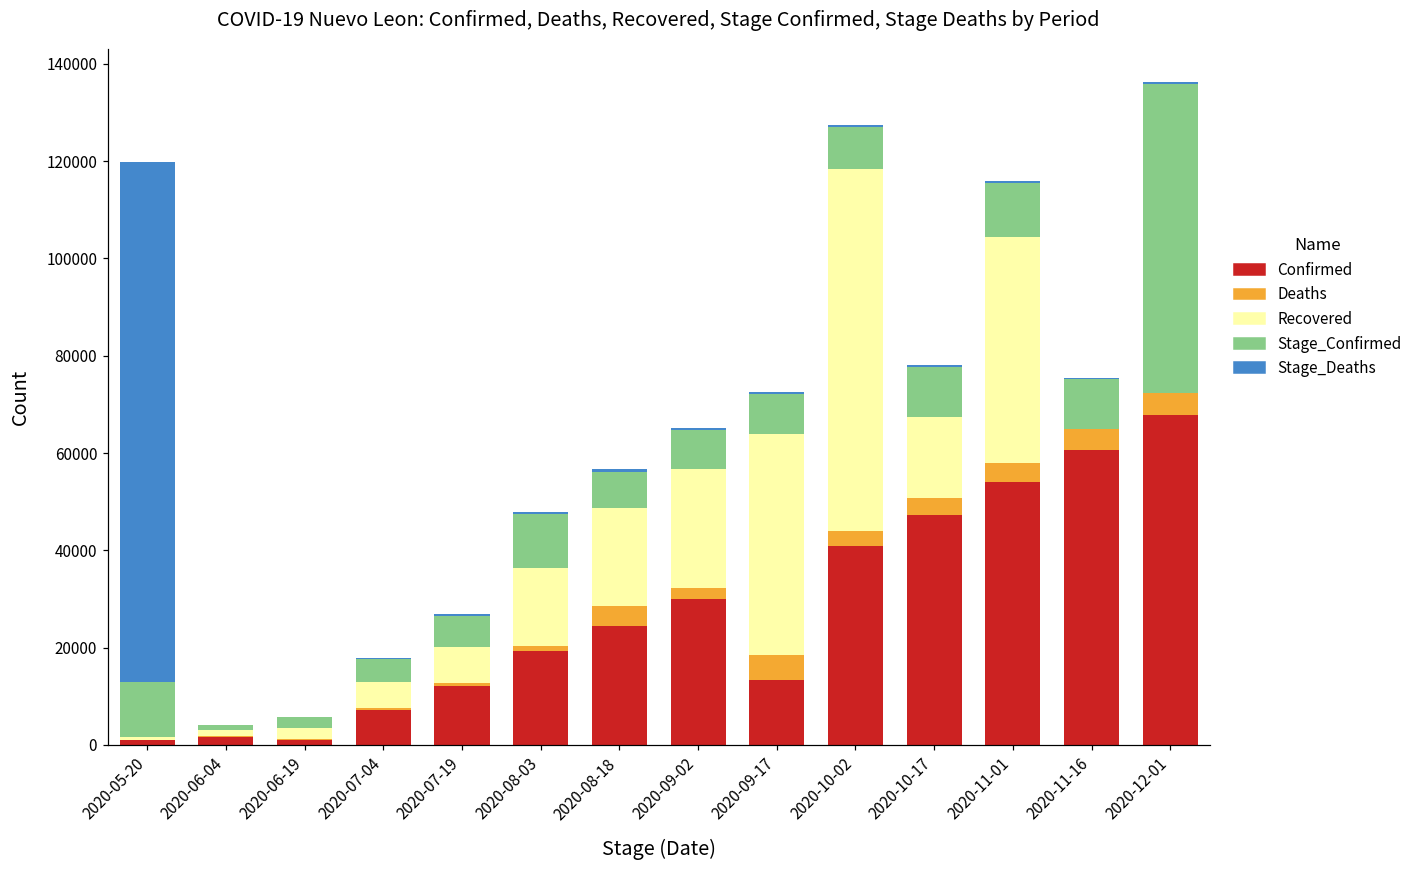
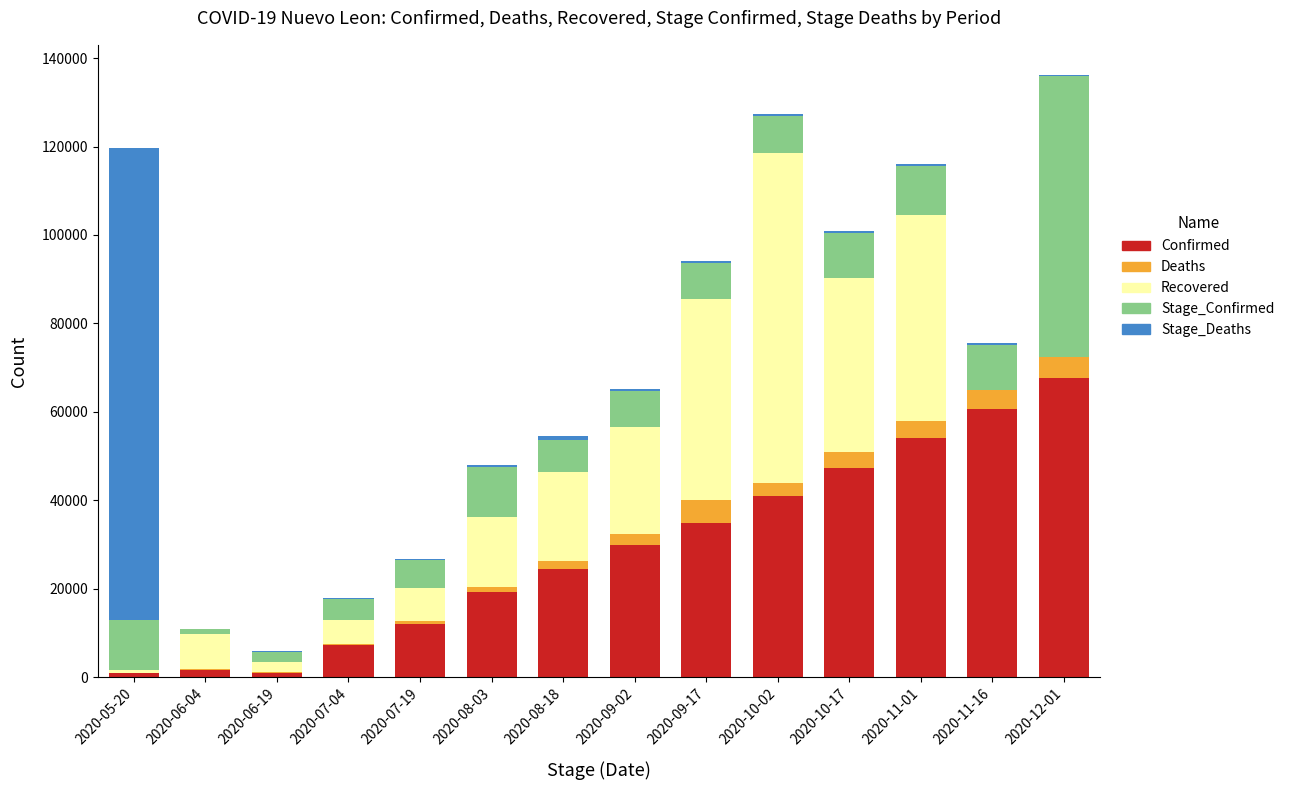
Recovered, 2020-06-04: 1000 -> 8000
Deaths, 2020-08-18: 4000 -> 2000
Confirmed, 2020-09-17: 13000 -> 35000
Recovered, 2020-10-17: 17000 -> 39000
